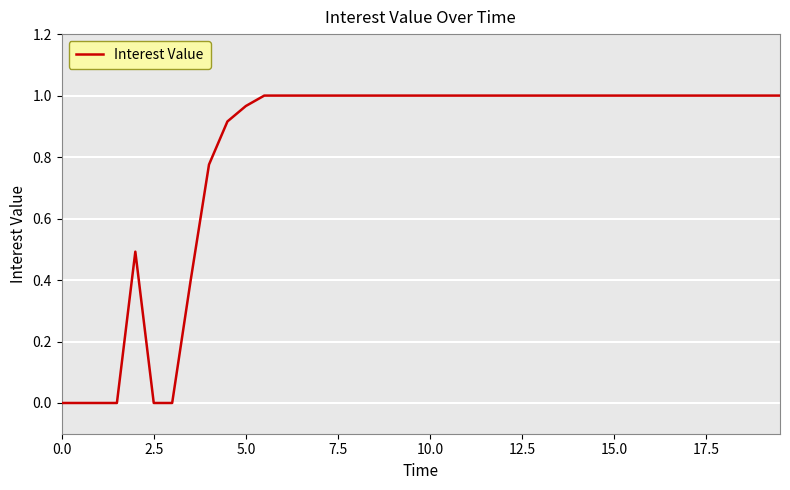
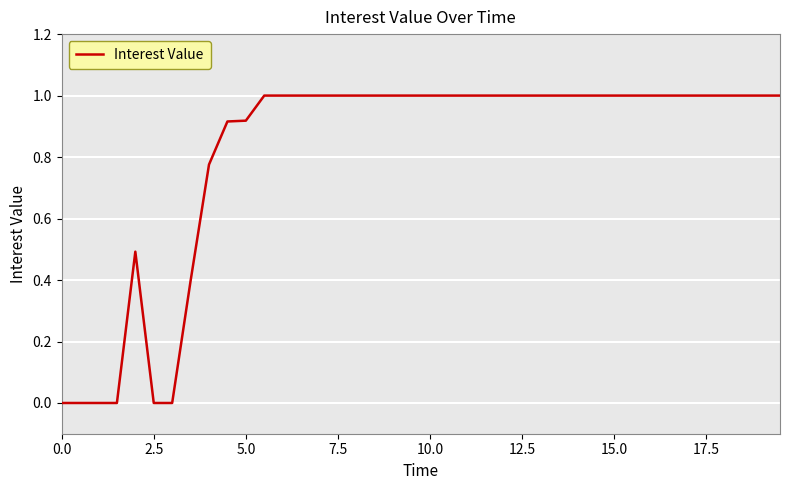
5.0: 0.97 -> 0.92
